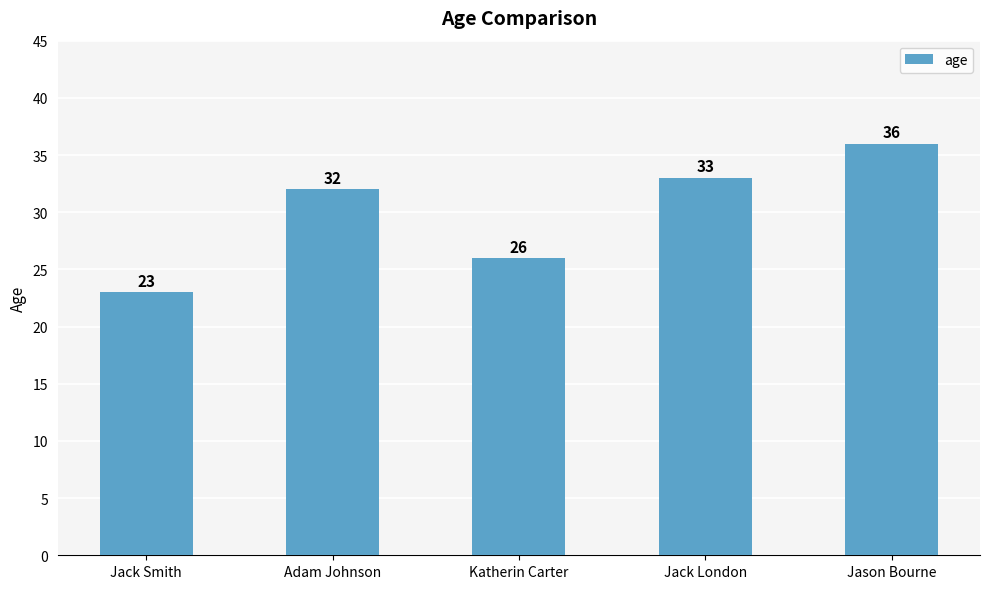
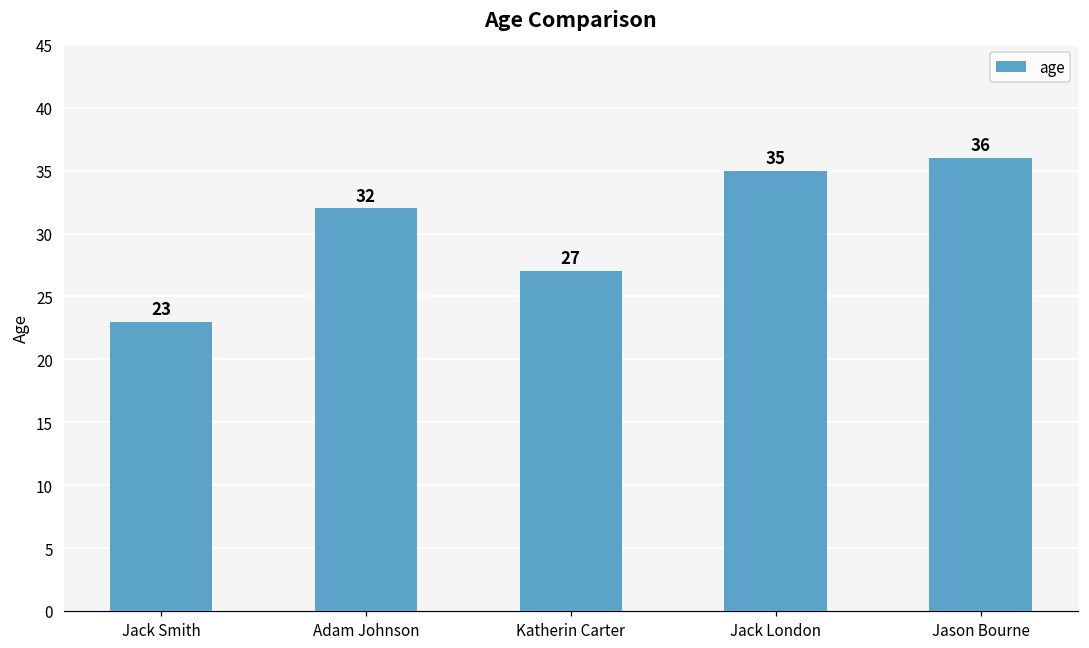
Katherin Carter: 26 -> 27
Jack London: 33 -> 35
